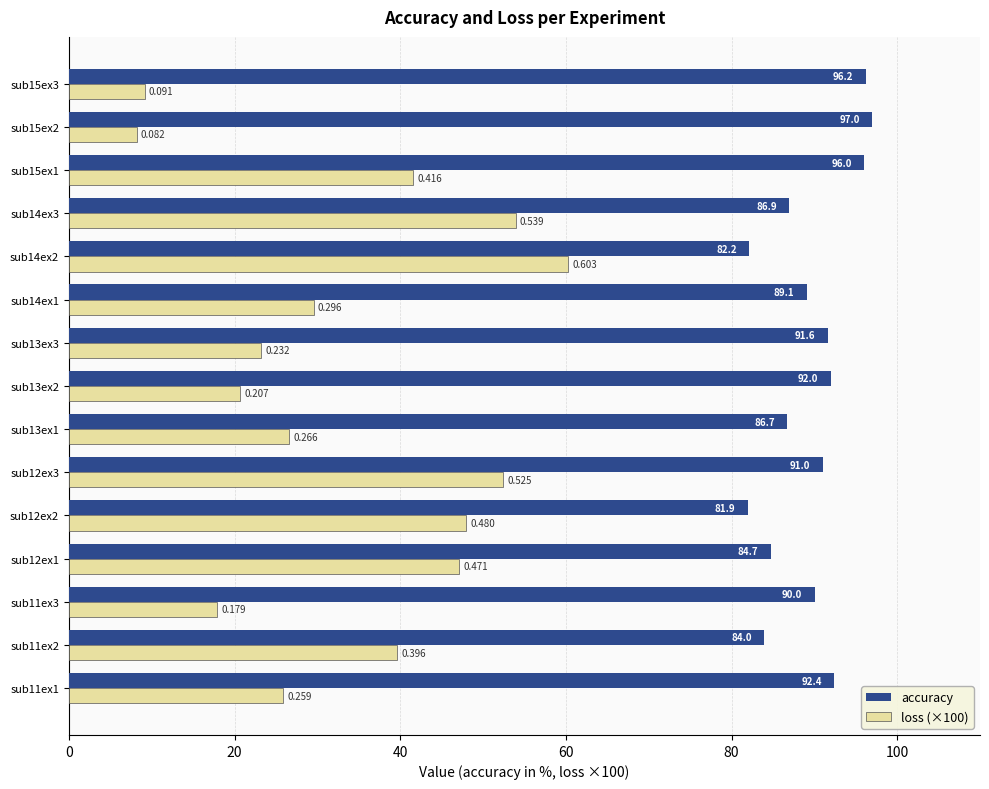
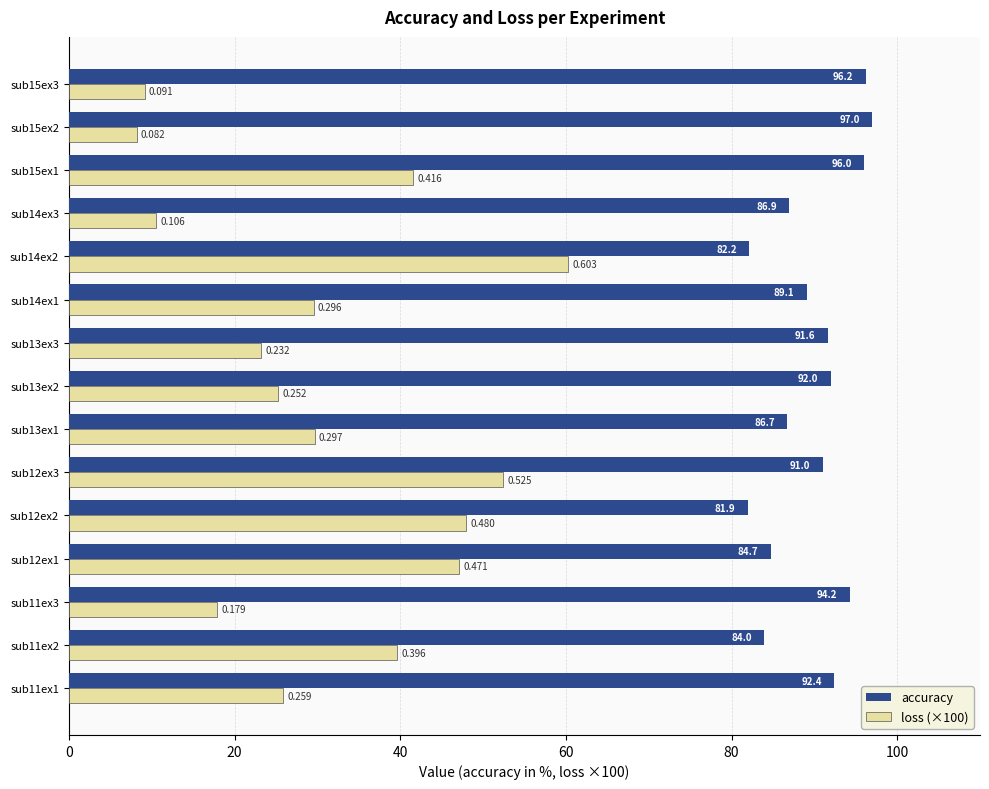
loss (×100), sub14ex3: 0.539 -> 0.106
loss (×100), sub13ex2: 0.207 -> 0.252
loss (×100), sub13ex1: 0.266 -> 0.297
accuracy, sub11ex3: 90.0 -> 94.2
